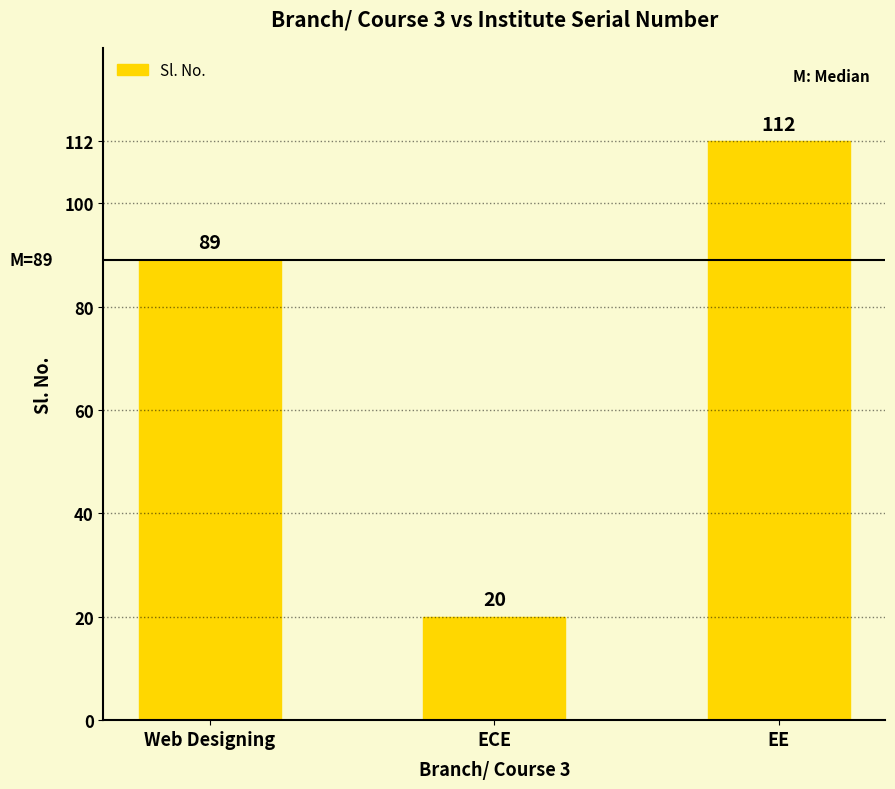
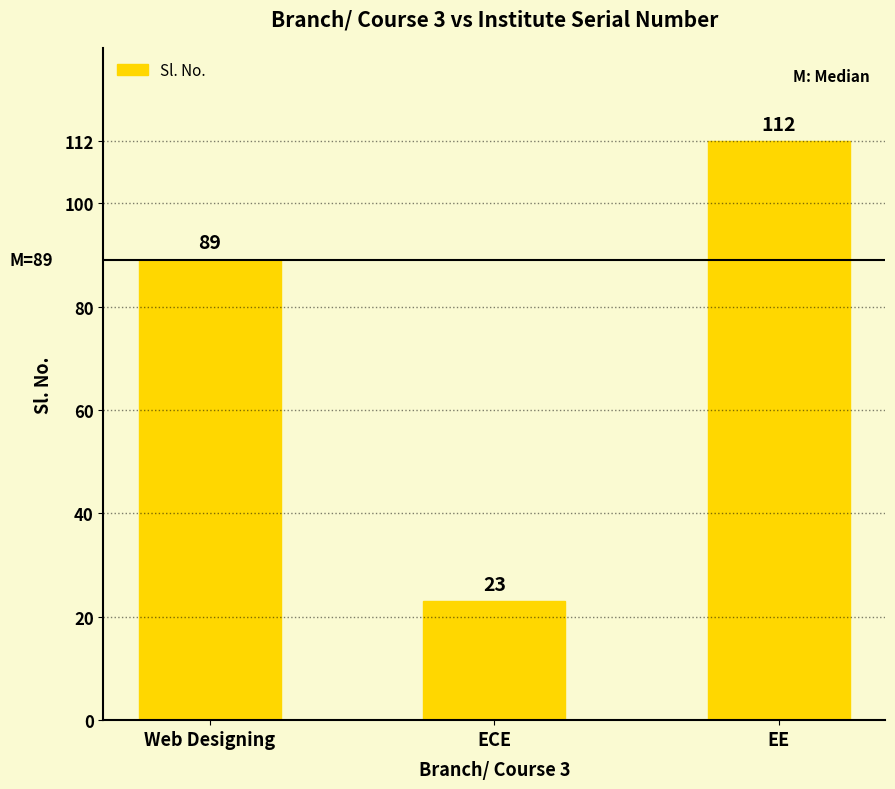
ECE: 20 -> 23
